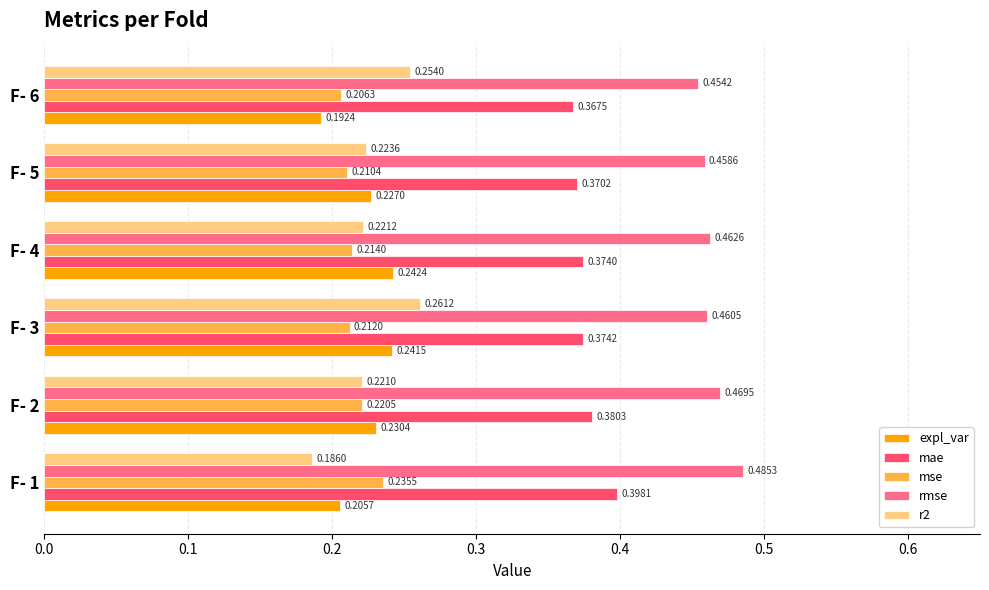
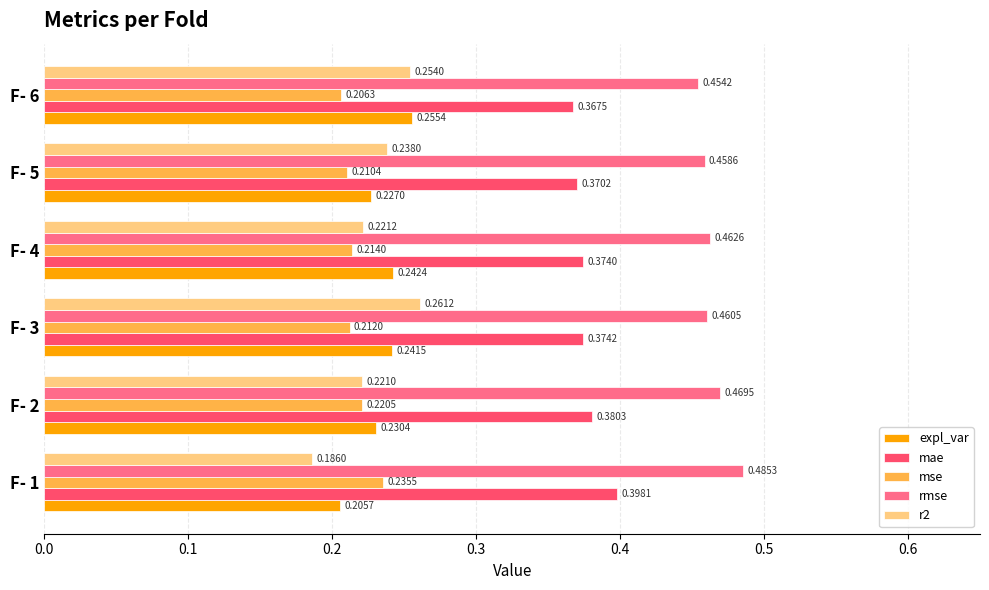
expl_var, F- 6: 0.1924 -> 0.2554
r2, F- 5: 0.2236 -> 0.2380
